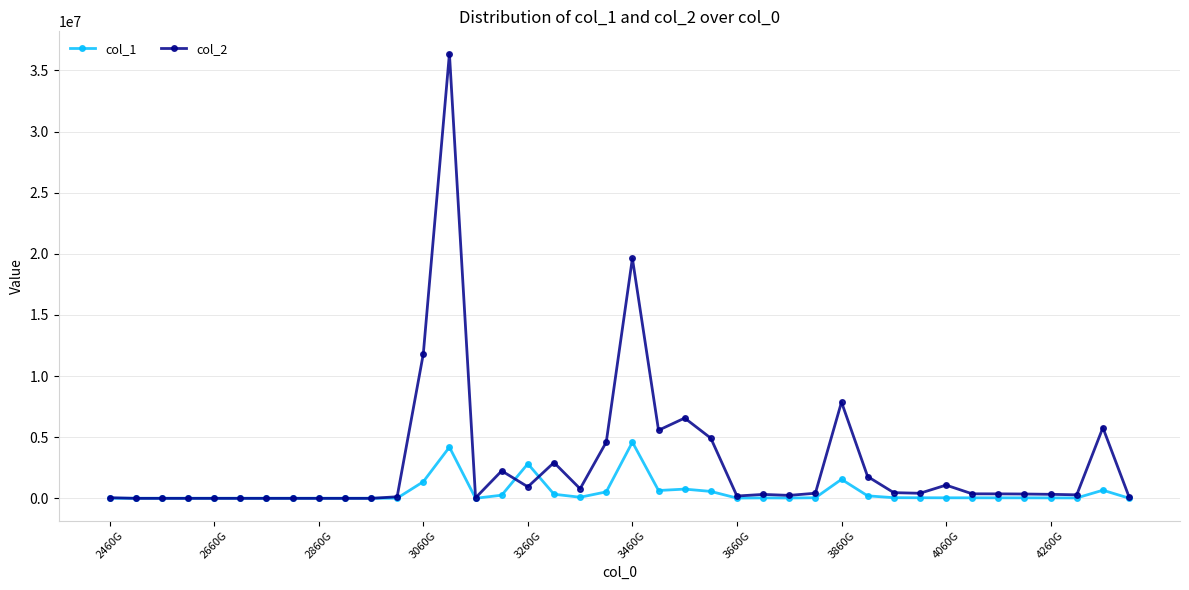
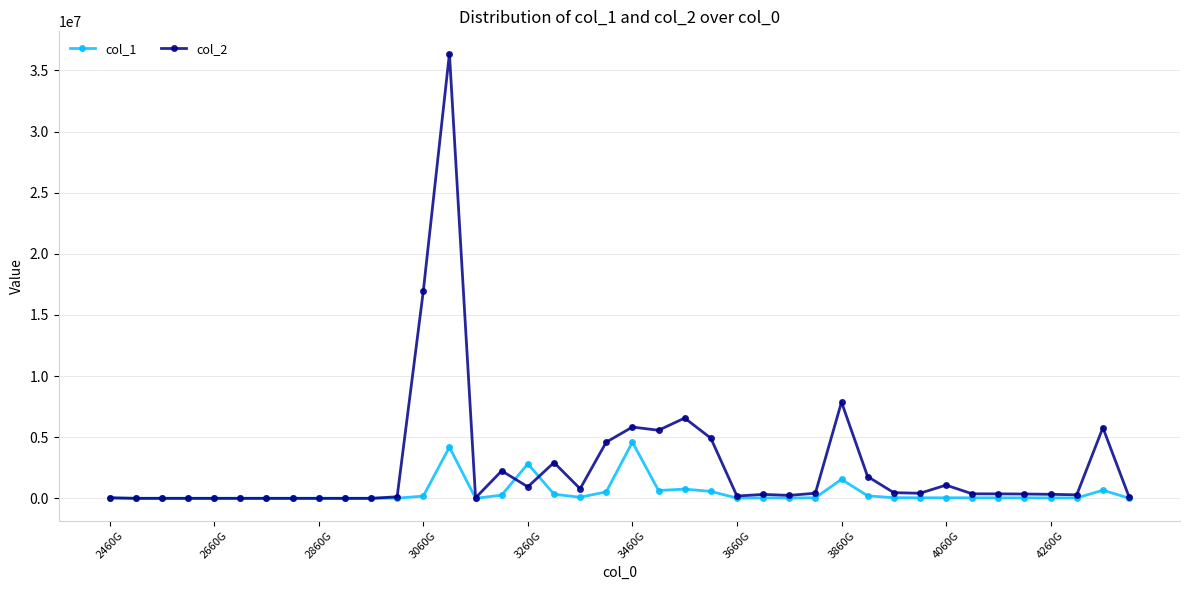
col_1, 3060G: 1400000 -> 200000
col_2, 3060G: 11800000 -> 16900000
col_2, 3460G: 19600000 -> 5800000
